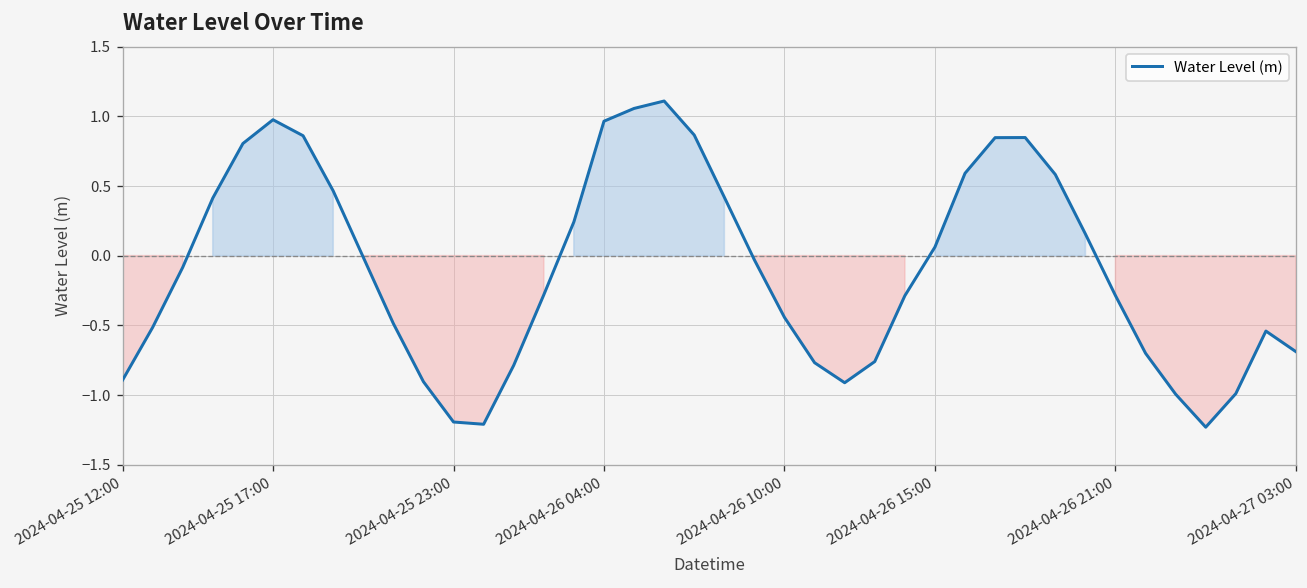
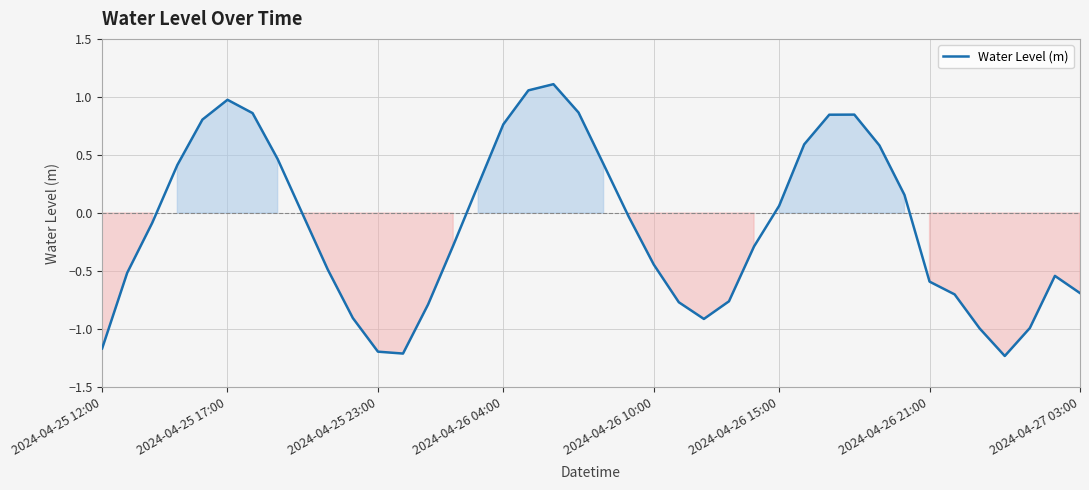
2024-04-25 12:00: -0.89 -> -1.17
2024-04-26 04:00: 0.96 -> 0.76
2024-04-26 21:00: -0.29 -> -0.59
